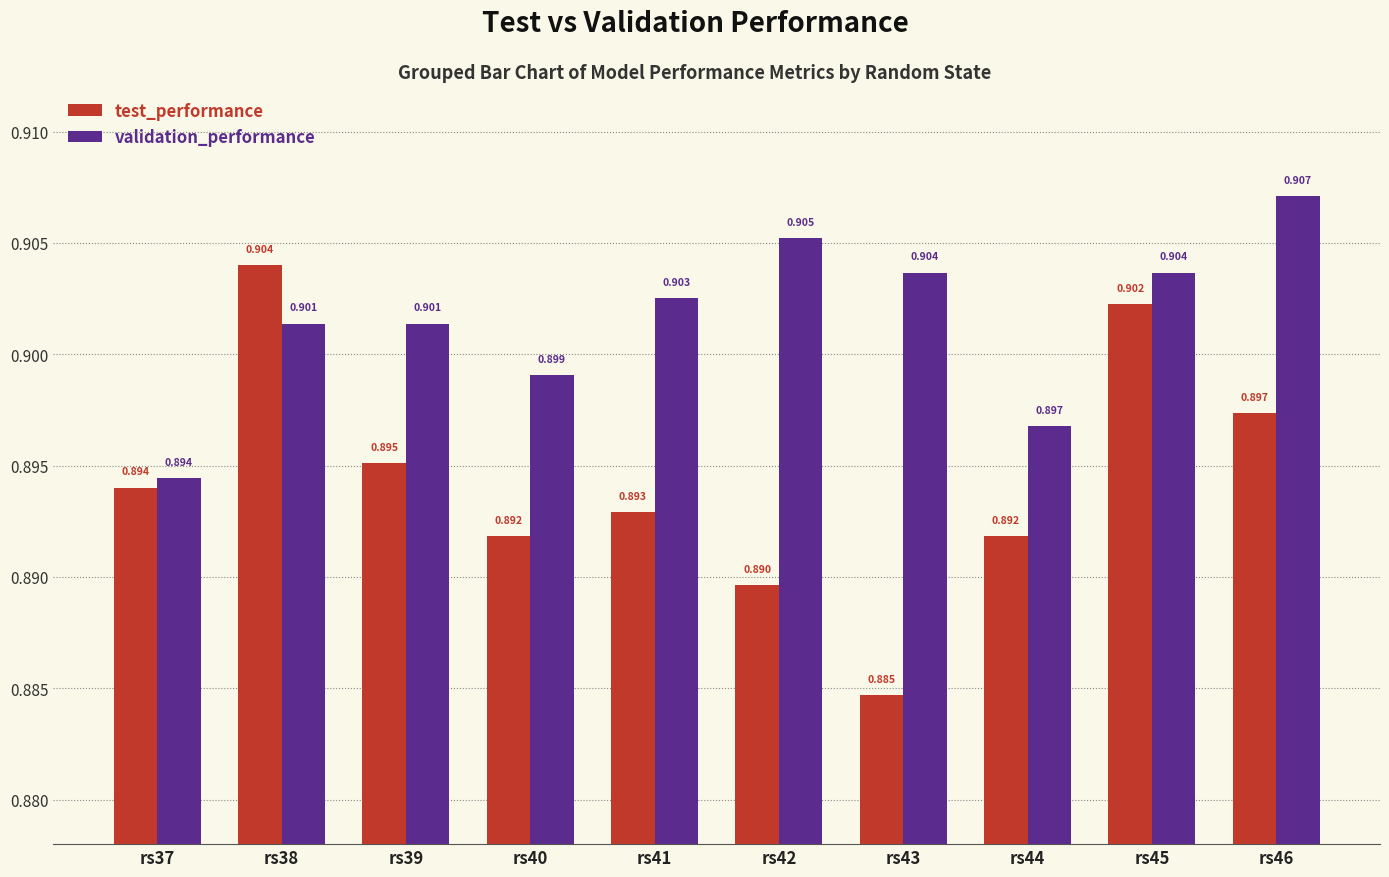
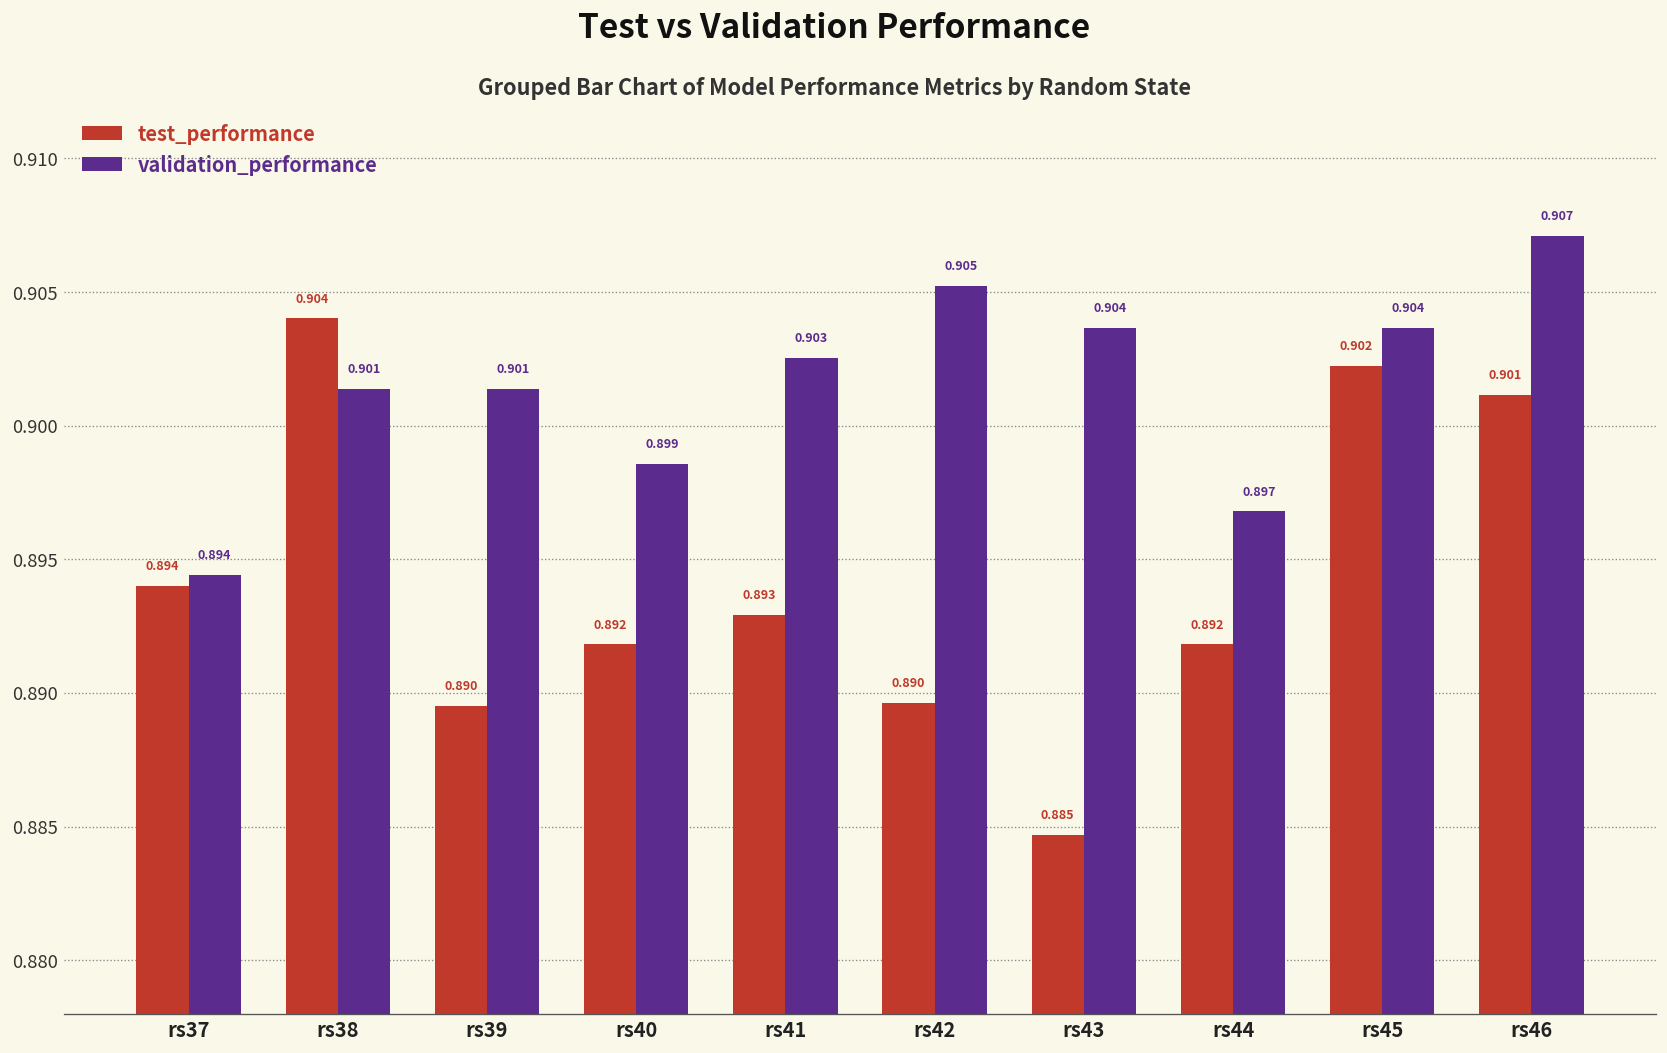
test_performance, rs39: 0.895 -> 0.890
validation_performance, rs40: 0.8991 -> 0.8986
test_performance, rs46: 0.897 -> 0.901
